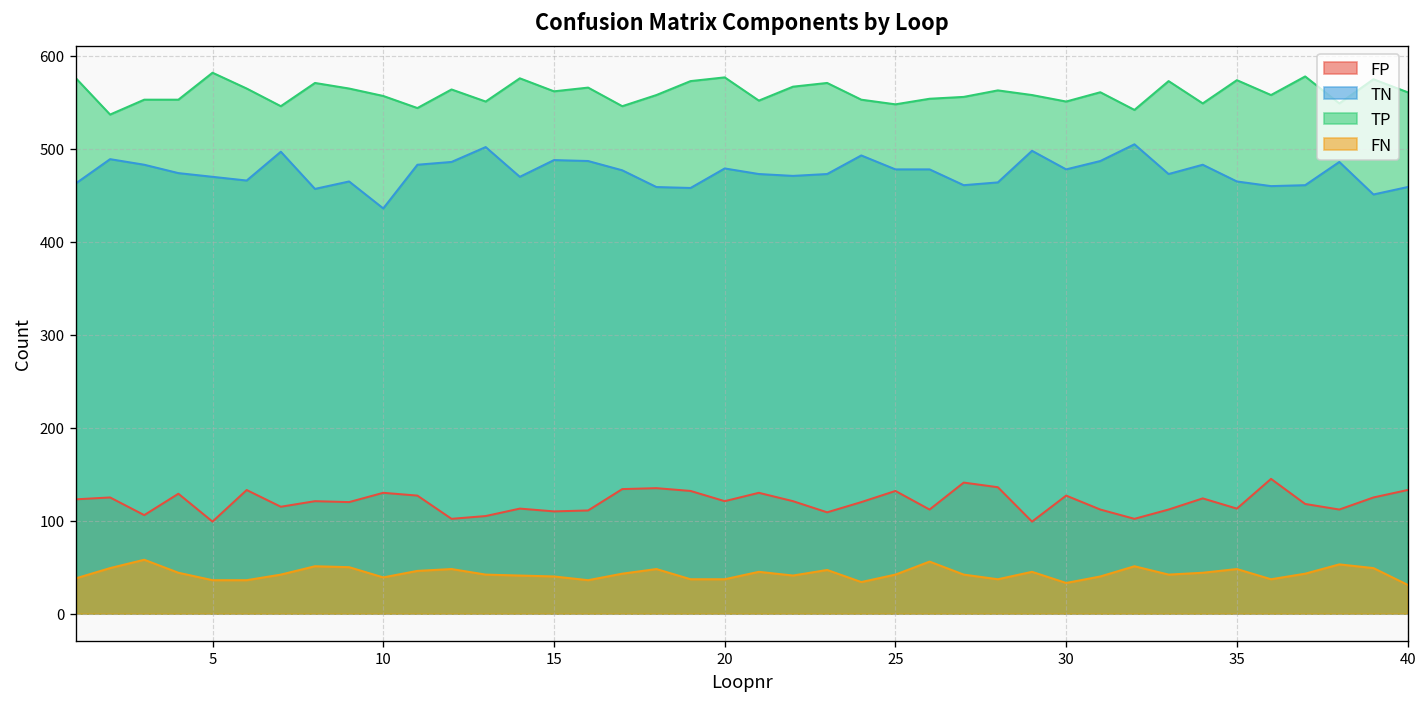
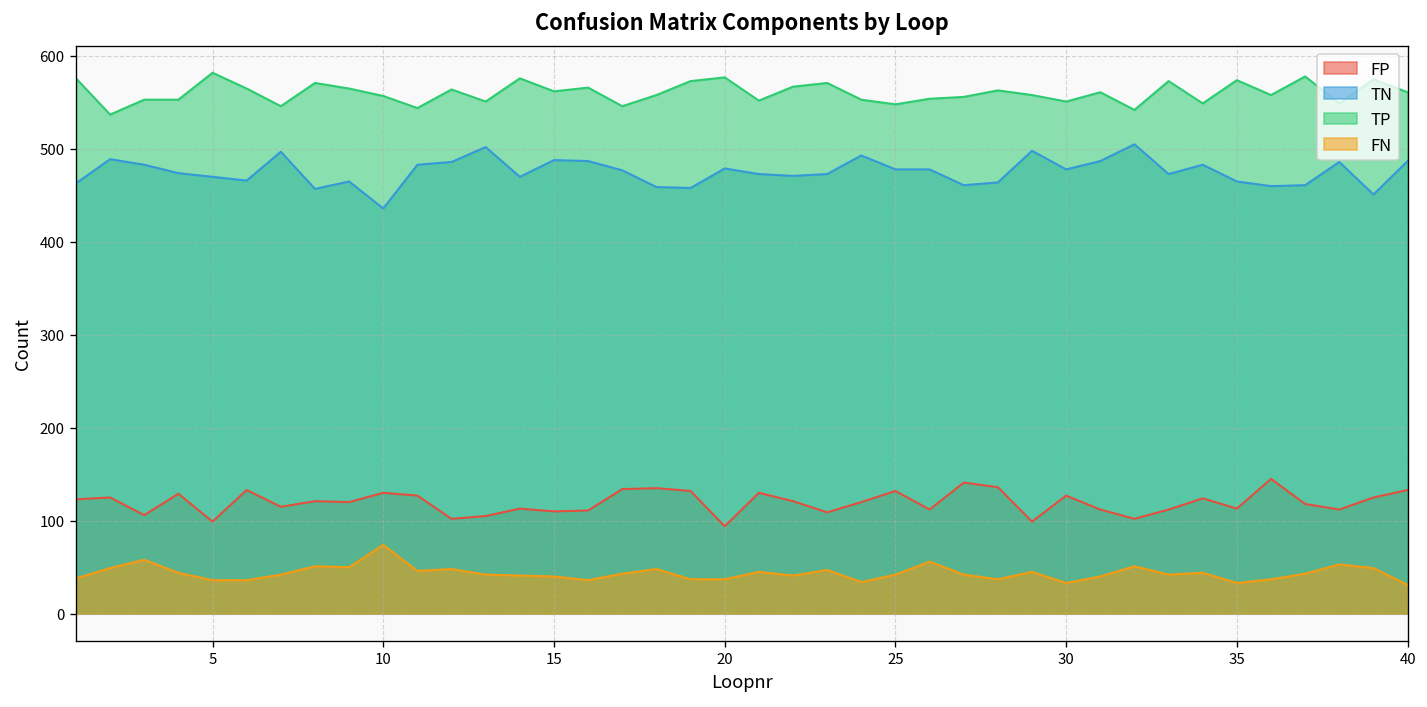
FN, 10: 40 -> 70
FP, 20: 120 -> 90
FN, 35: 50 -> 30
TN, 40: 460 -> 490
